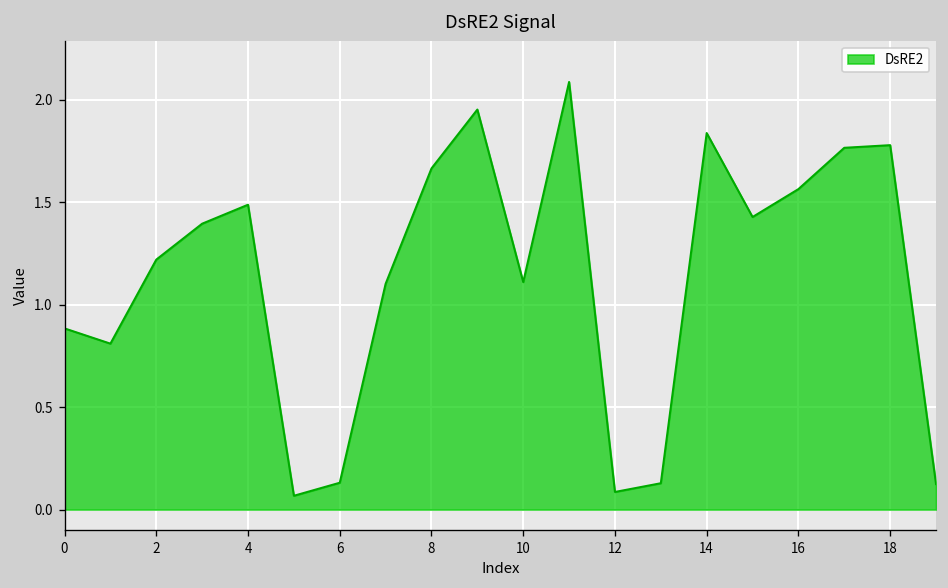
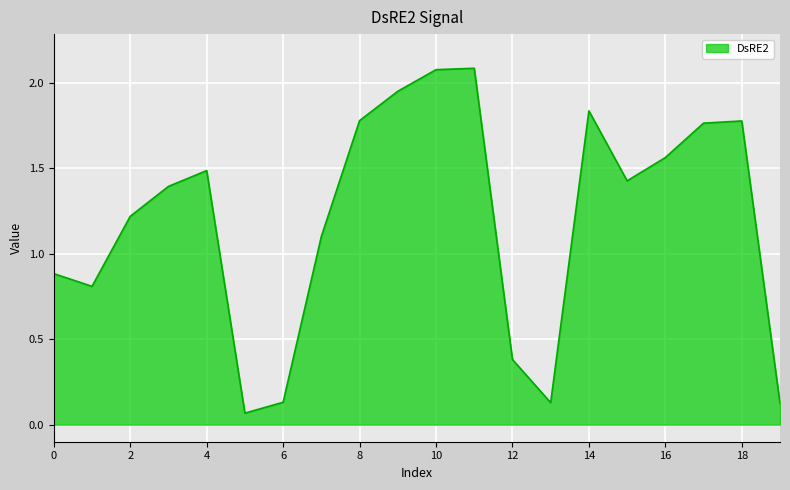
8: 1.66 -> 1.78
10: 1.11 -> 2.08
12: 0.09 -> 0.38
